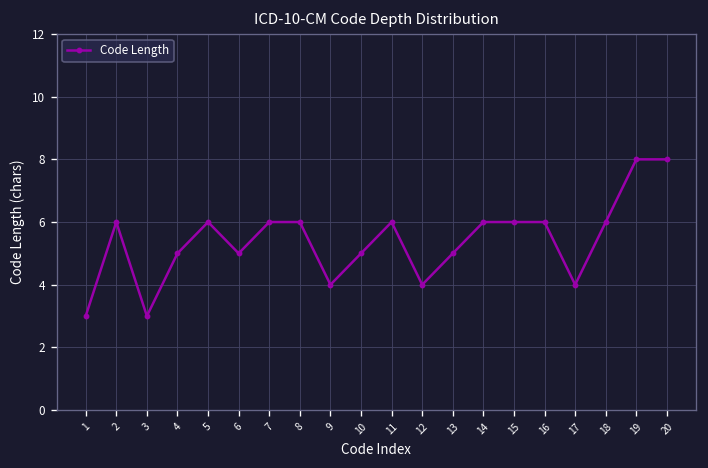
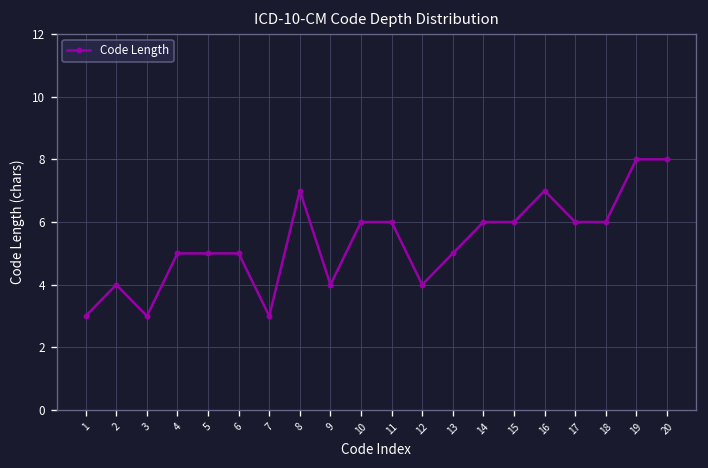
2: 6 -> 4
5: 6 -> 5
7: 6 -> 3
8: 6 -> 7
10: 5 -> 6
16: 6 -> 7
17: 4 -> 6
